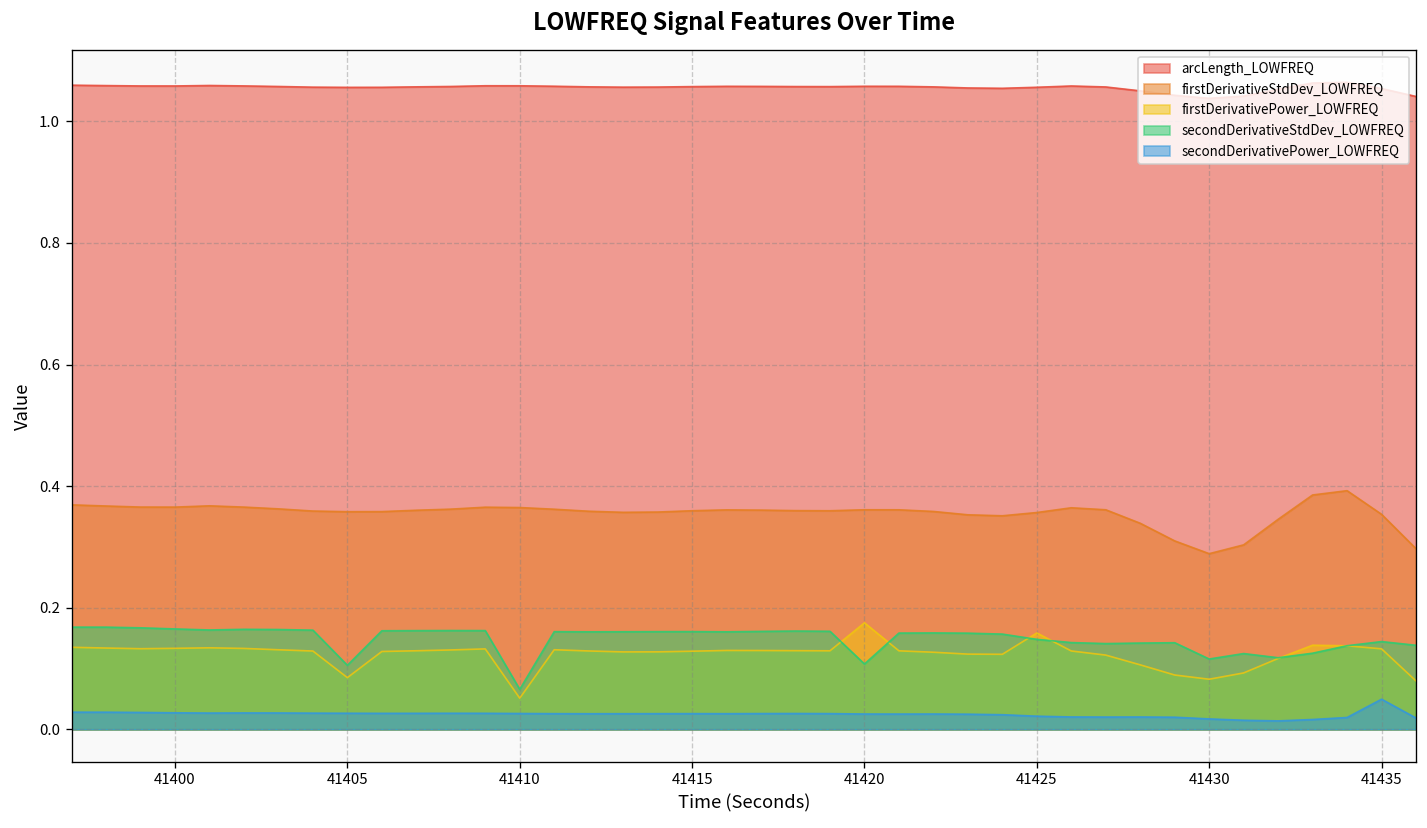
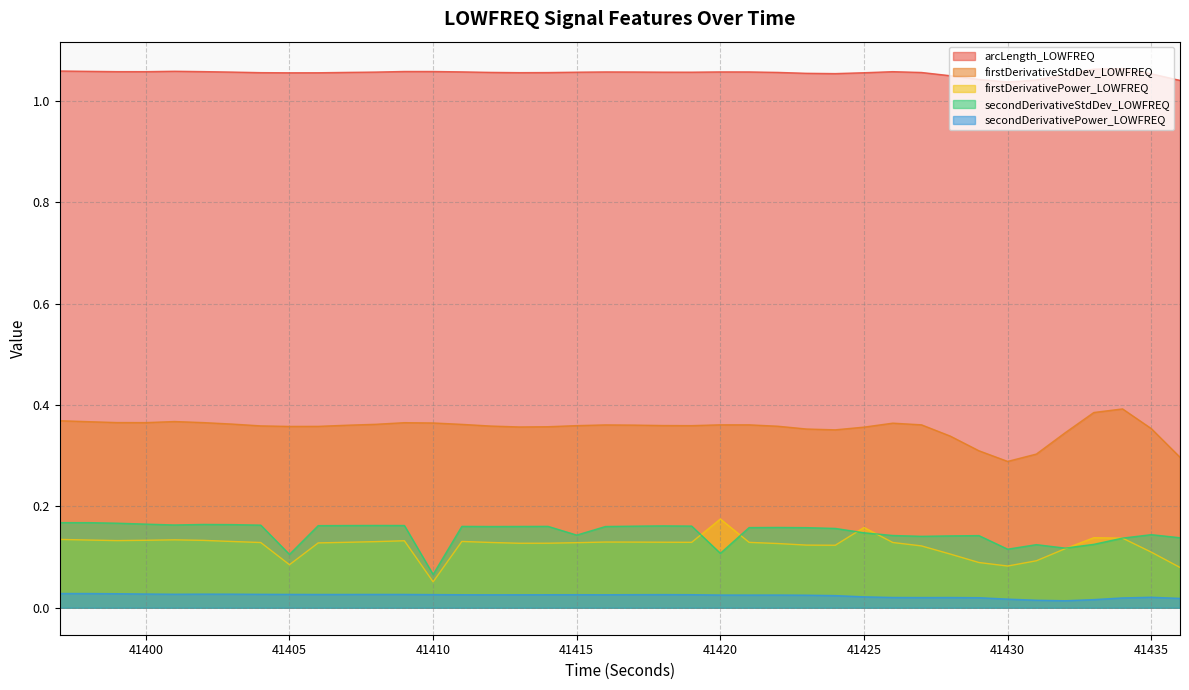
secondDerivativeStdDev_LOWFREQ, 41415: 0.16 -> 0.14
firstDerivativePower_LOWFREQ, 41435: 0.13 -> 0.11
secondDerivativePower_LOWFREQ, 41435: 0.05 -> 0.02
